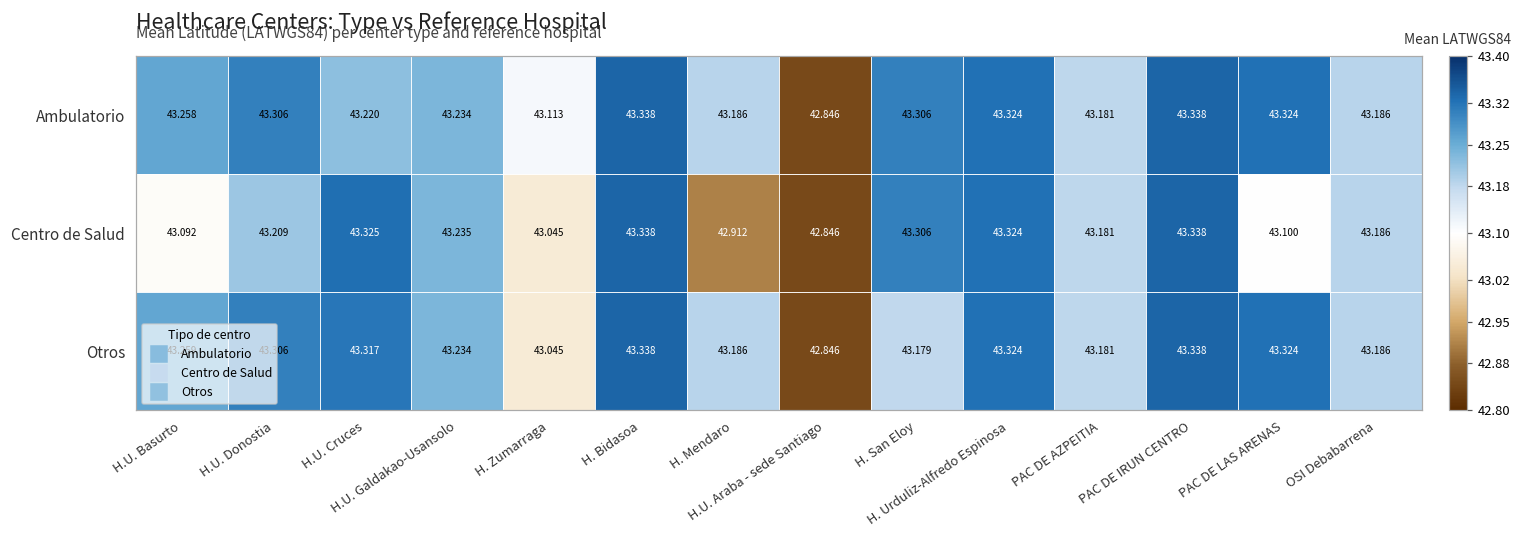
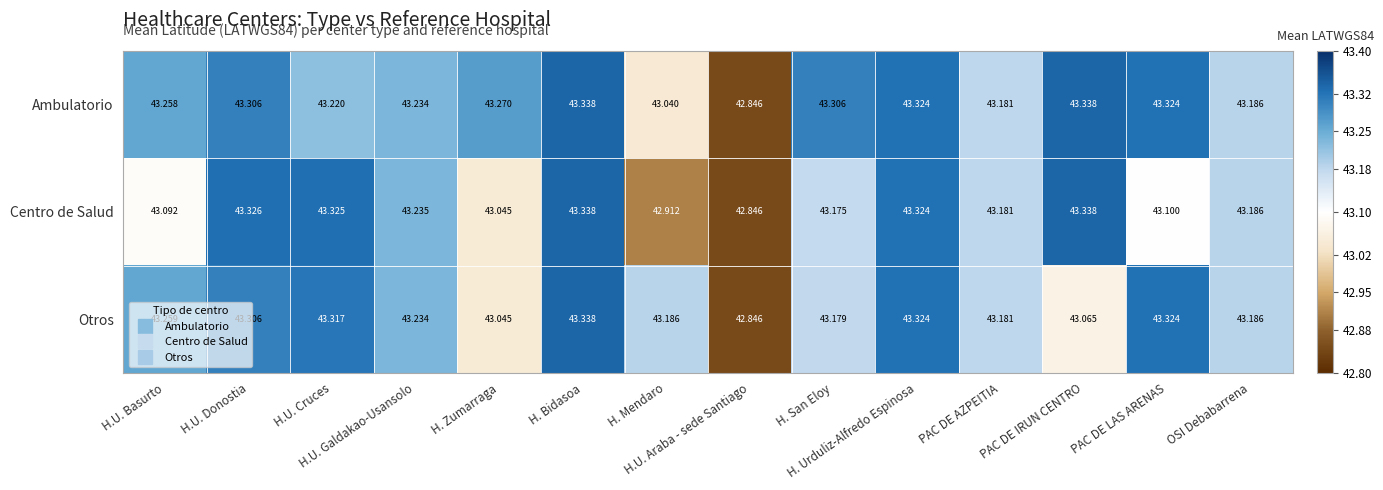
Ambulatorio, H. Zumarraga: 43.113 -> 43.270
Ambulatorio, H. Mendaro: 43.186 -> 43.040
Centro de Salud, H.U. Donostia: 43.209 -> 43.326
Centro de Salud, H. San Eloy: 43.306 -> 43.175
Otros, PAC DE IRUN CENTRO: 43.338 -> 43.065
